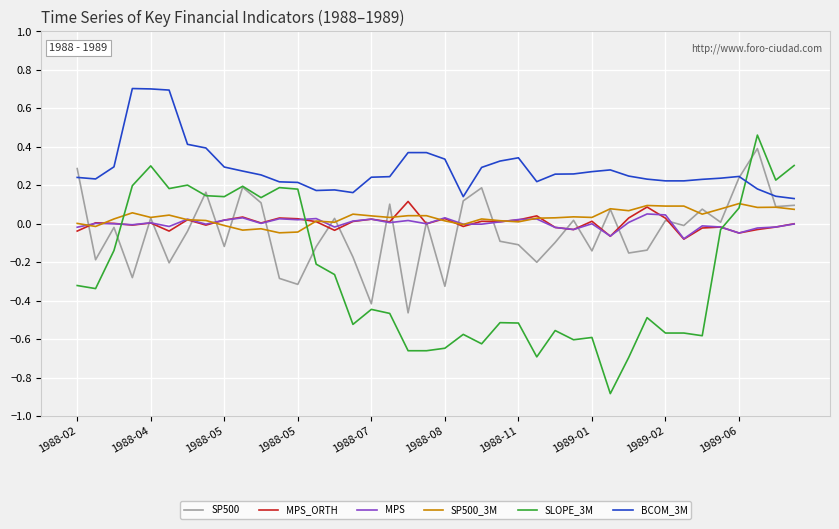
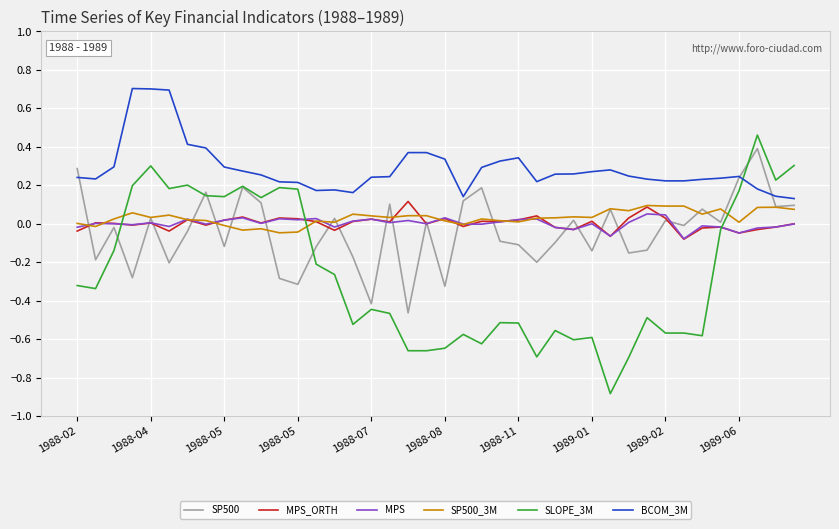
SP500_3M, 1989-06: 0.11 -> 0.01
SLOPE_3M, 1989-06: 0.08 -> 0.17
